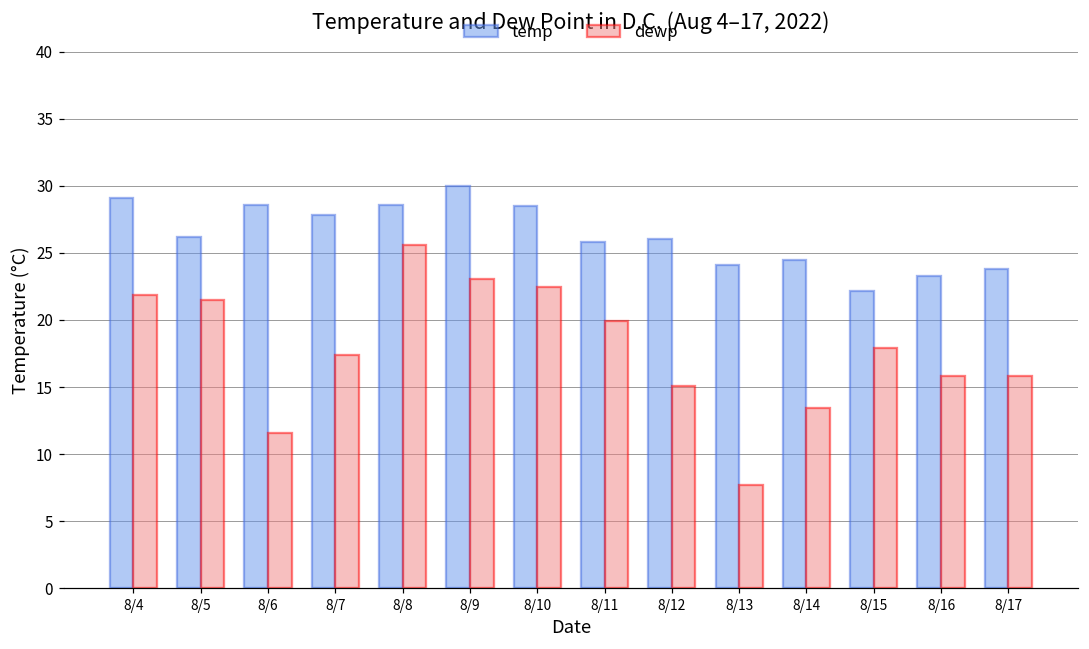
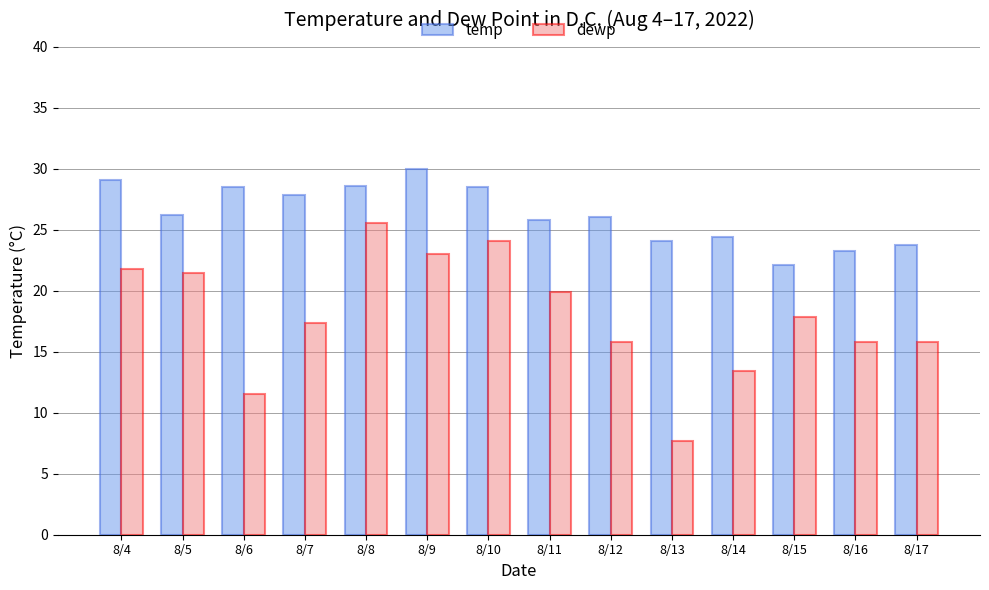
dewp, 8/10: 22.4 -> 24.1
dewp, 8/12: 15.1 -> 15.8
